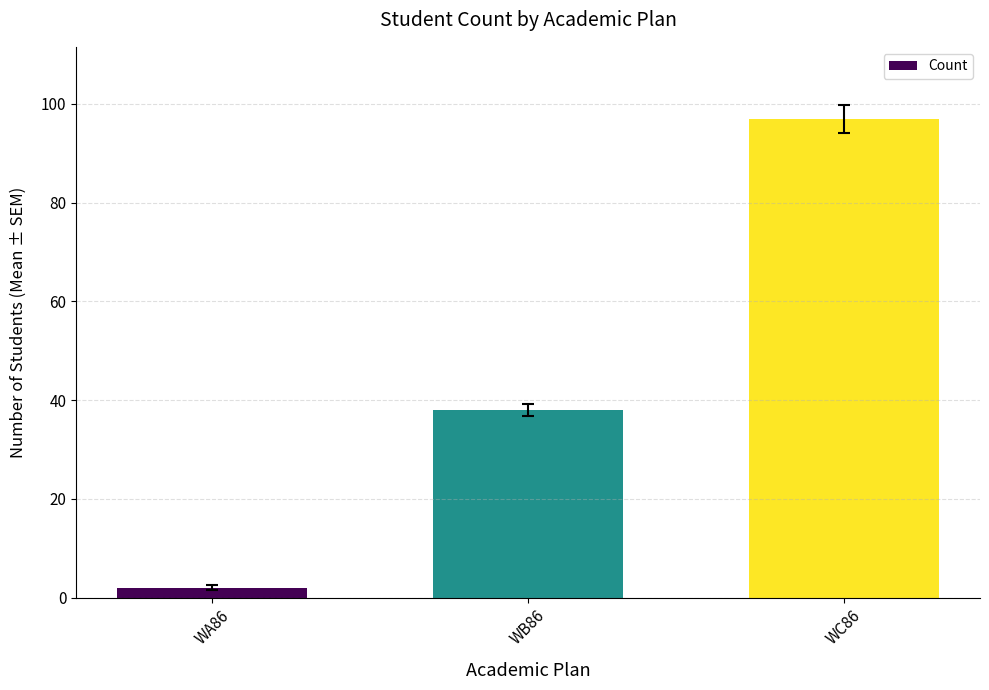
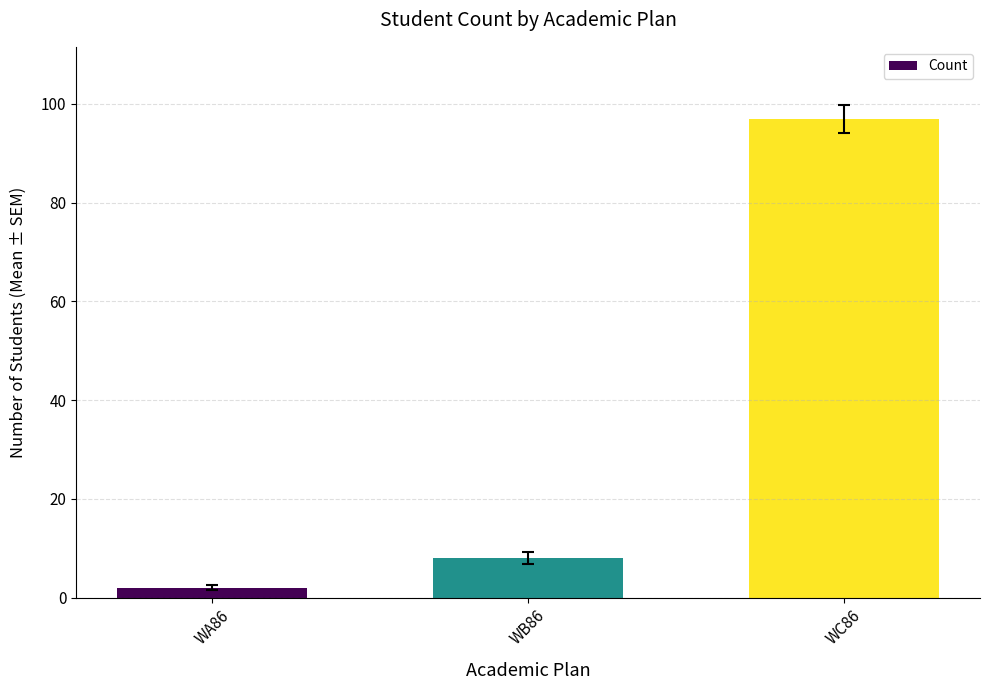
Count, WB86: 38 -> 8
